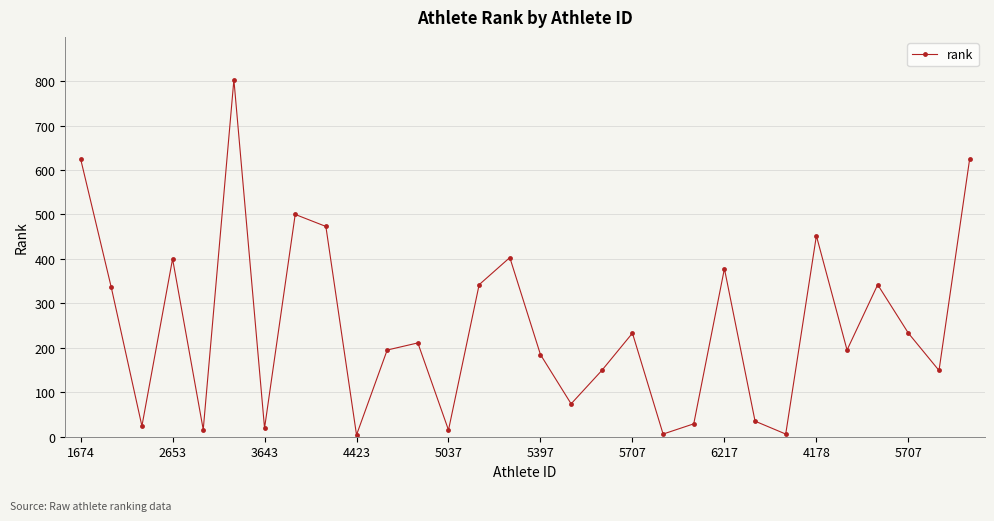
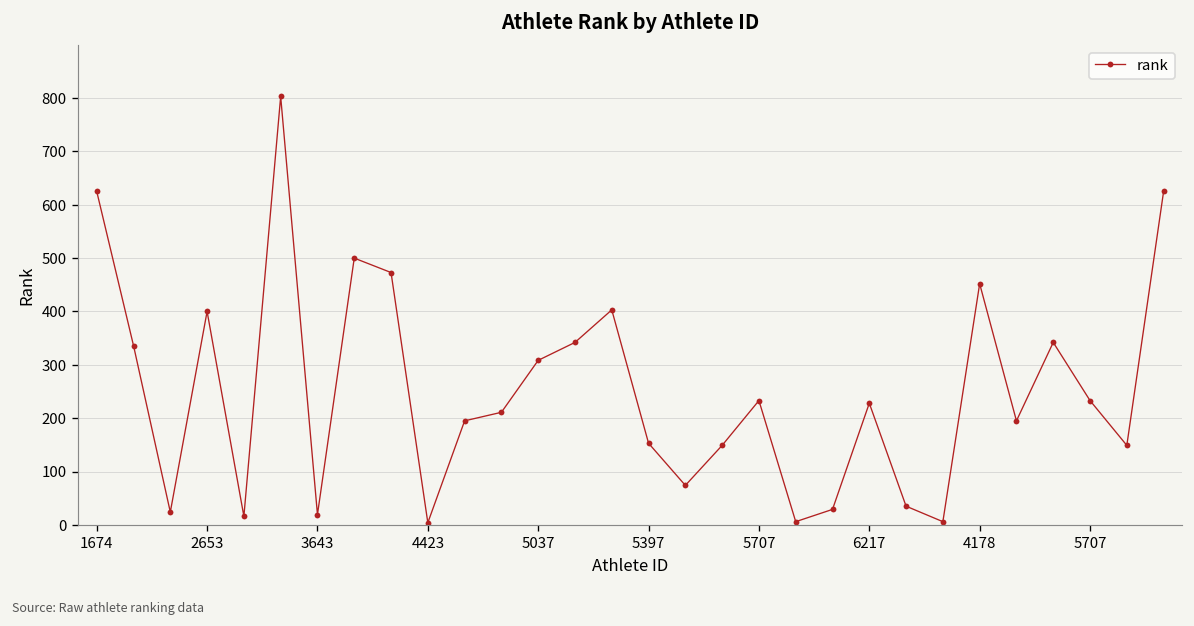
5037: 20 -> 310
5397: 180 -> 150
6217: 380 -> 230
